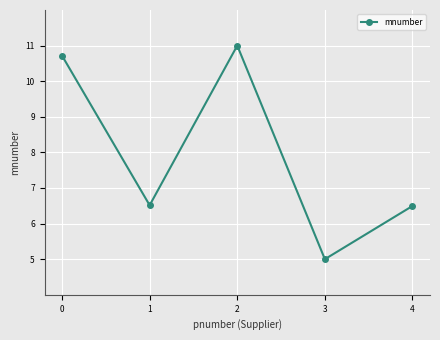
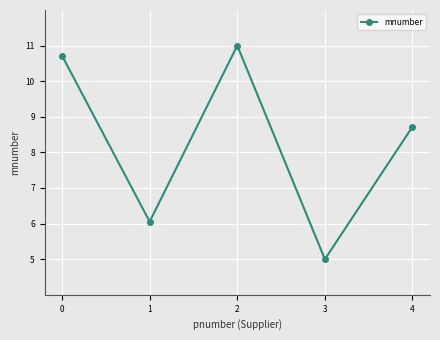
1: 6.5 -> 6.1
4: 6.5 -> 8.7
